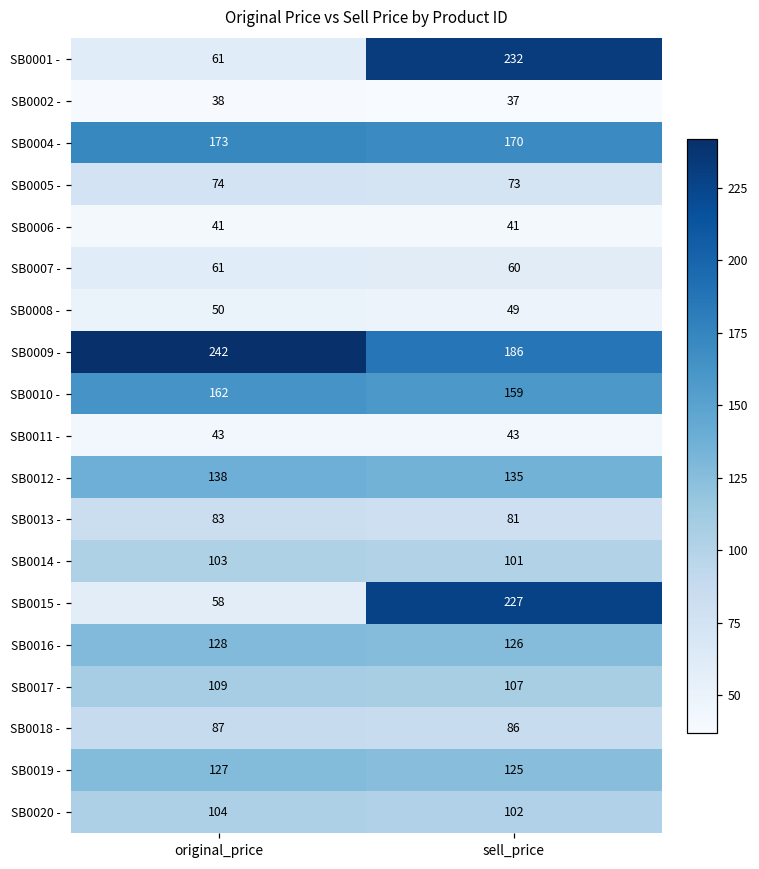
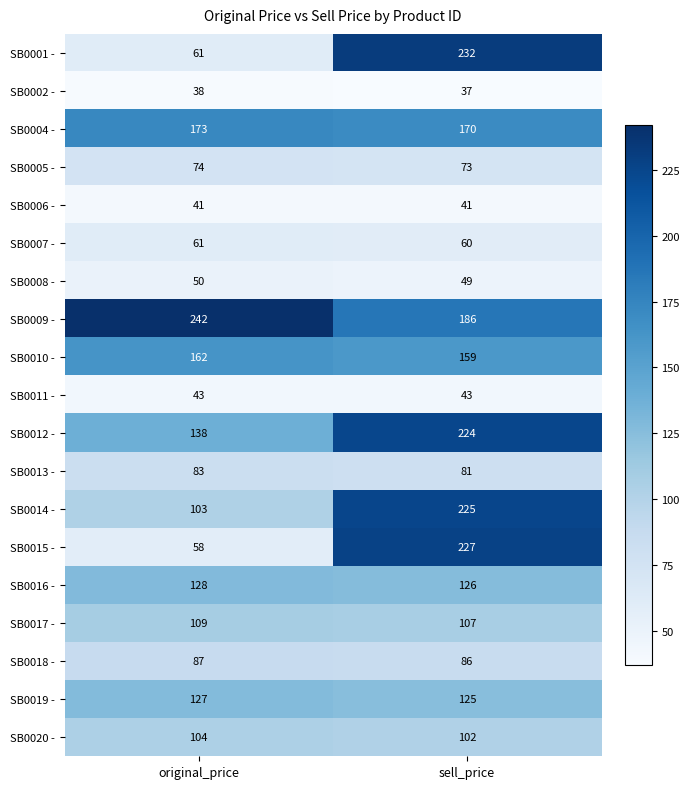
SB0012 -, sell_price: 135 -> 224
SB0014 -, sell_price: 101 -> 225
